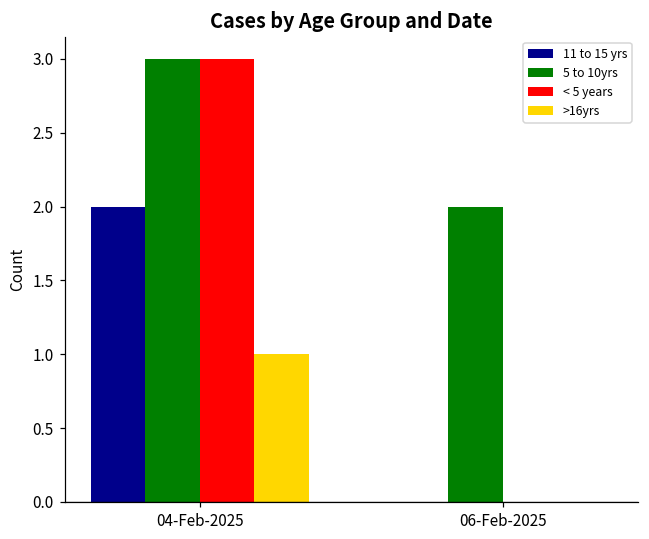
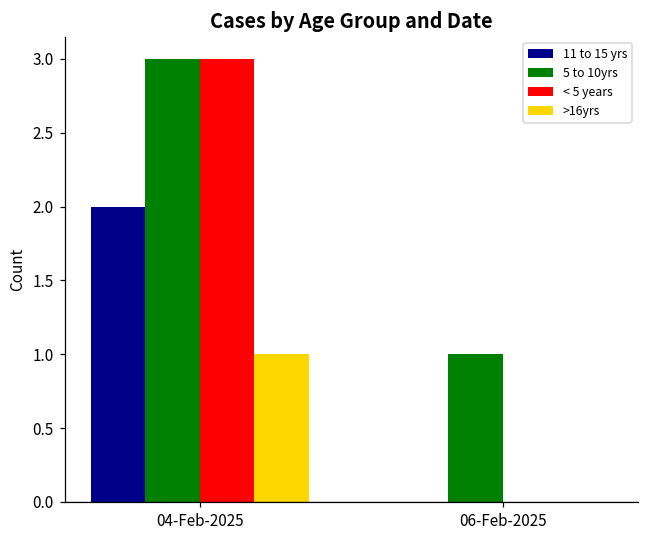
5 to 10yrs, 06-Feb-2025: 2 -> 1
